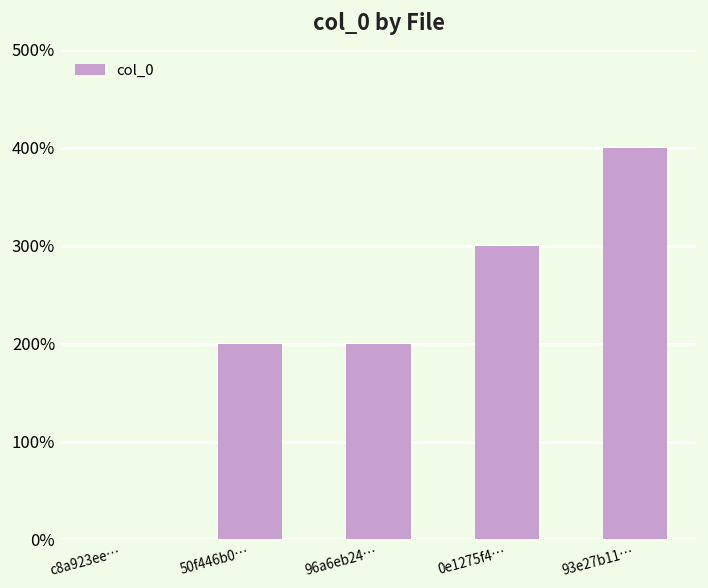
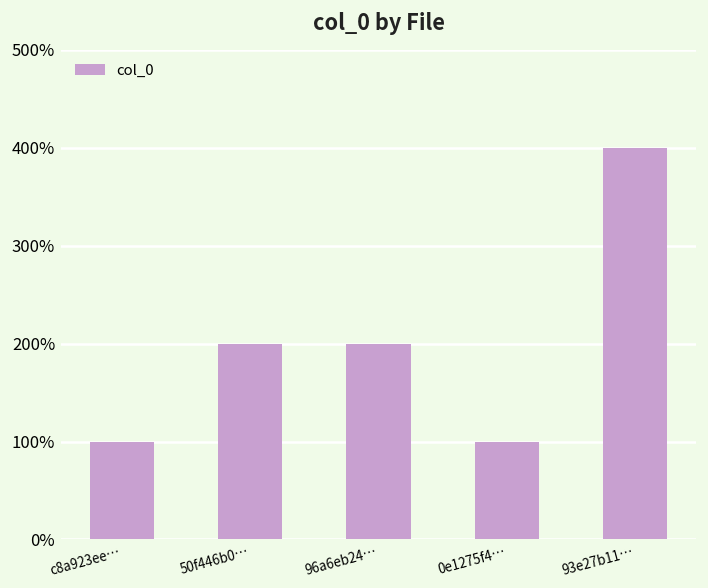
c8a923ee…: 0% -> 100%
0e1275f4…: 300% -> 100%
